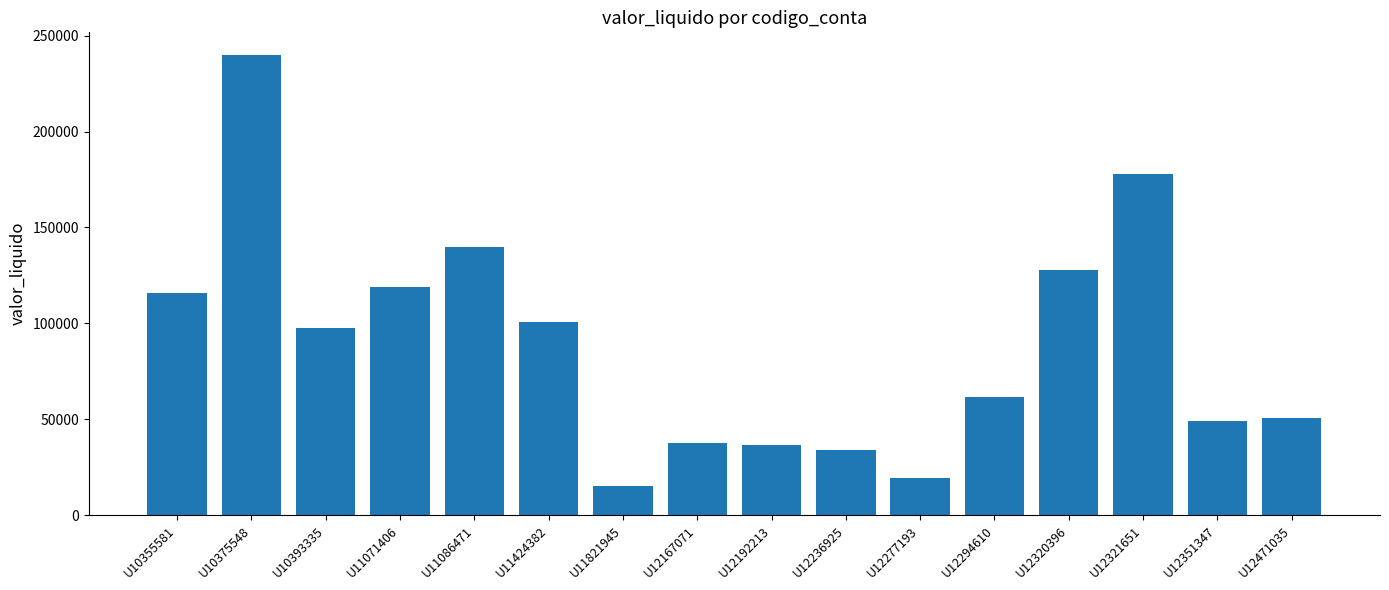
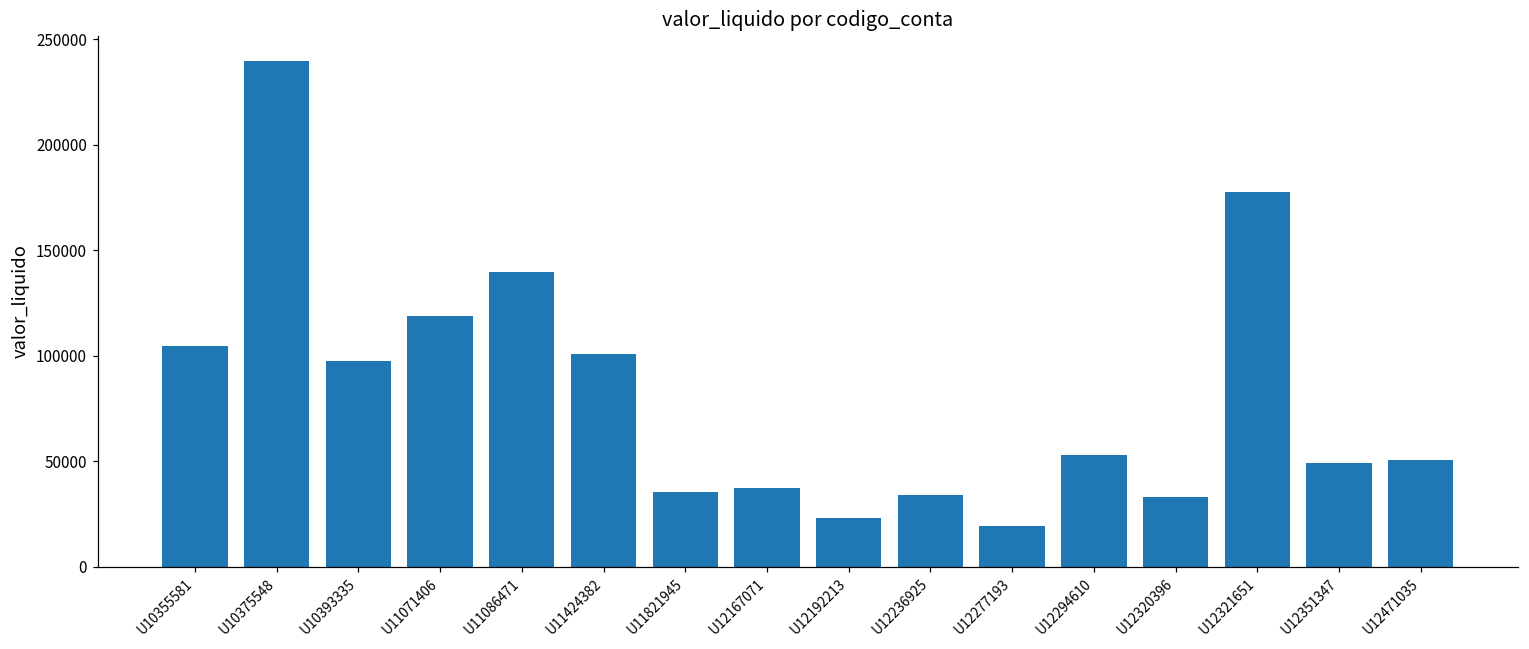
U10355581: 116000 -> 105000
U11821945: 15000 -> 35000
U12192213: 37000 -> 23000
U12294610: 62000 -> 53000
U12320396: 128000 -> 33000
